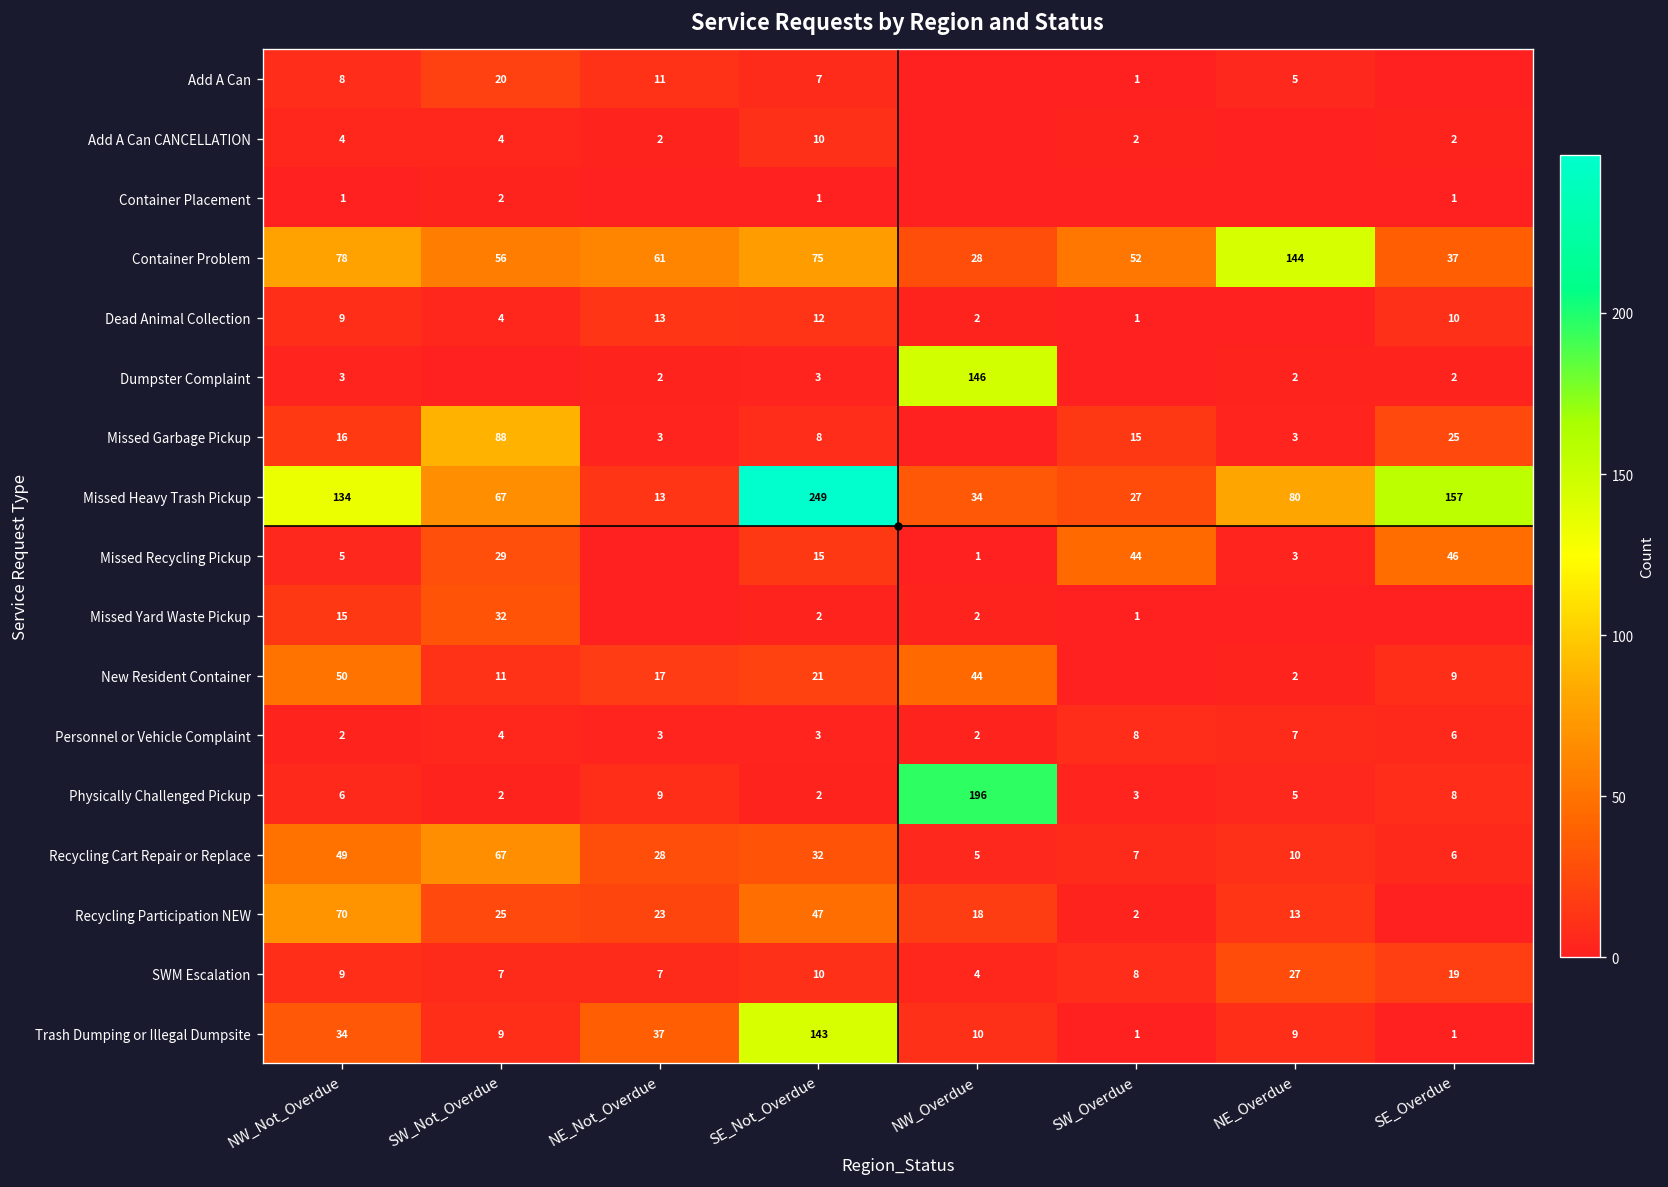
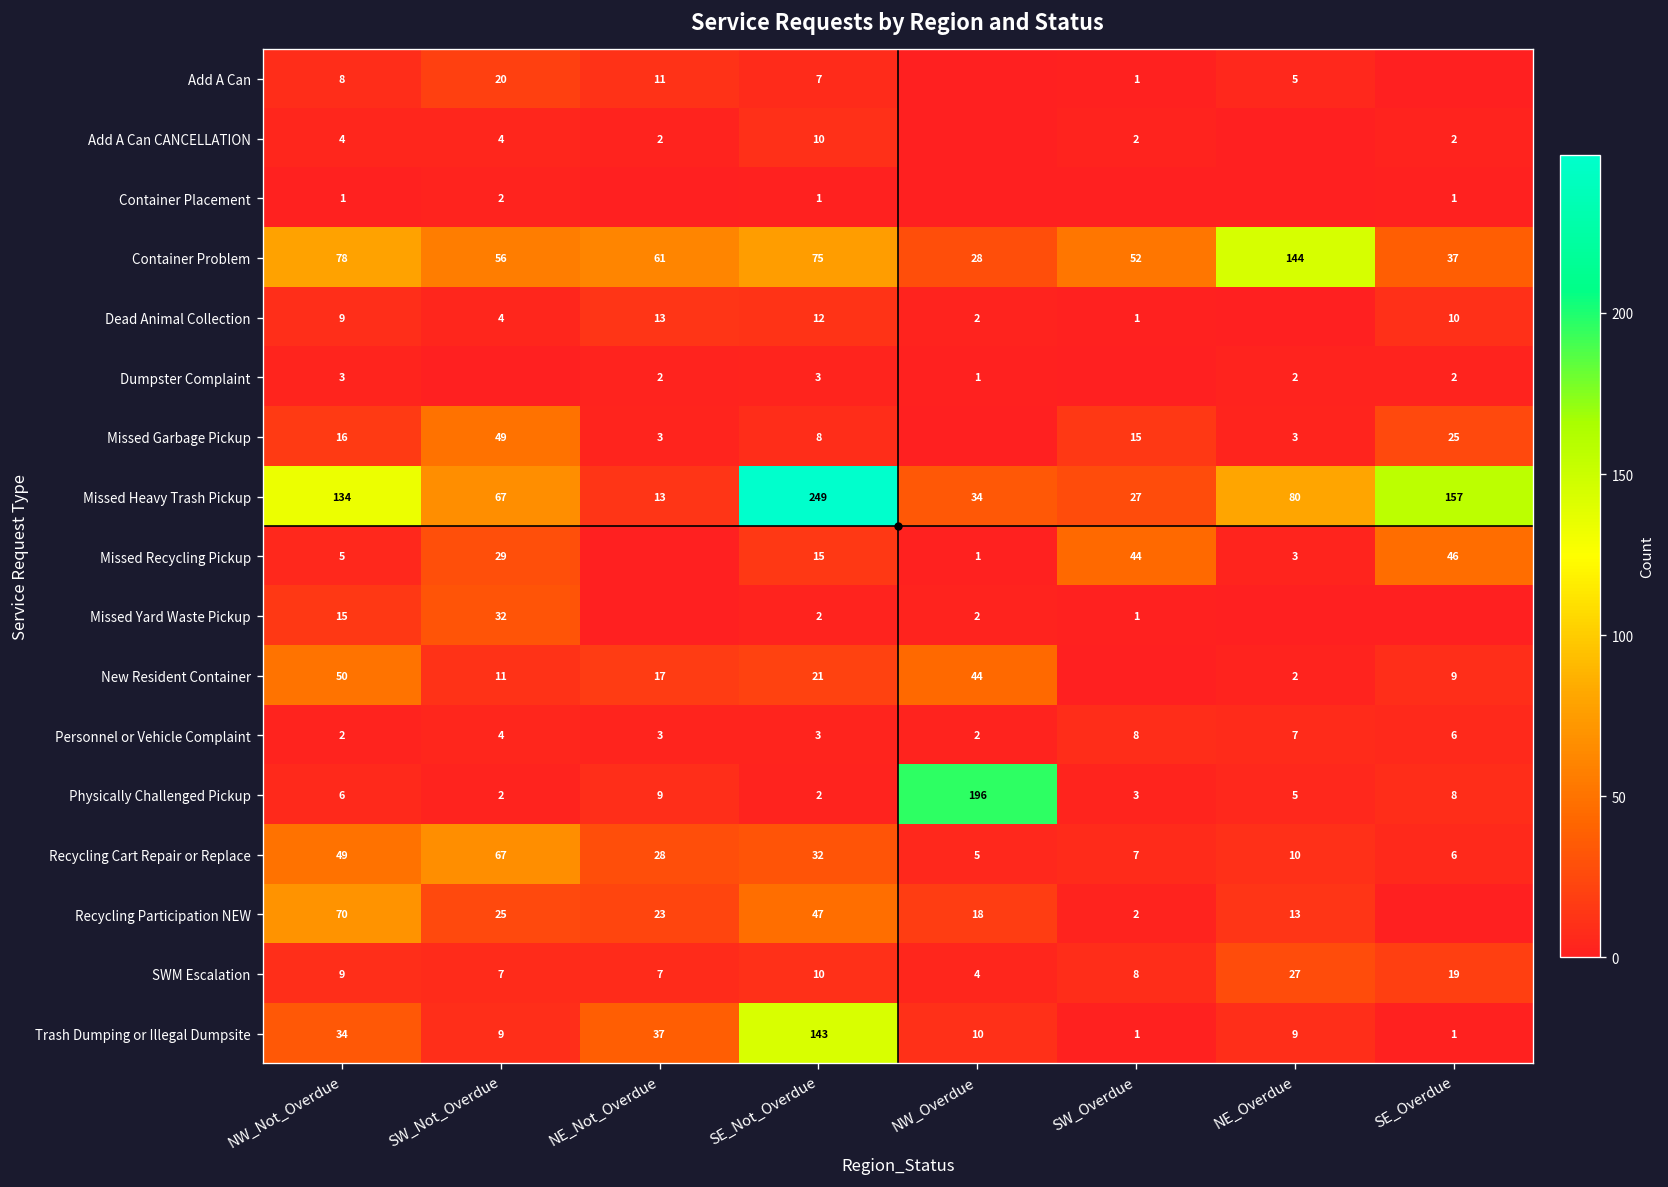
Dumpster Complaint, NW_Overdue: 146 -> 1
Missed Garbage Pickup, SW_Not_Overdue: 88 -> 49
